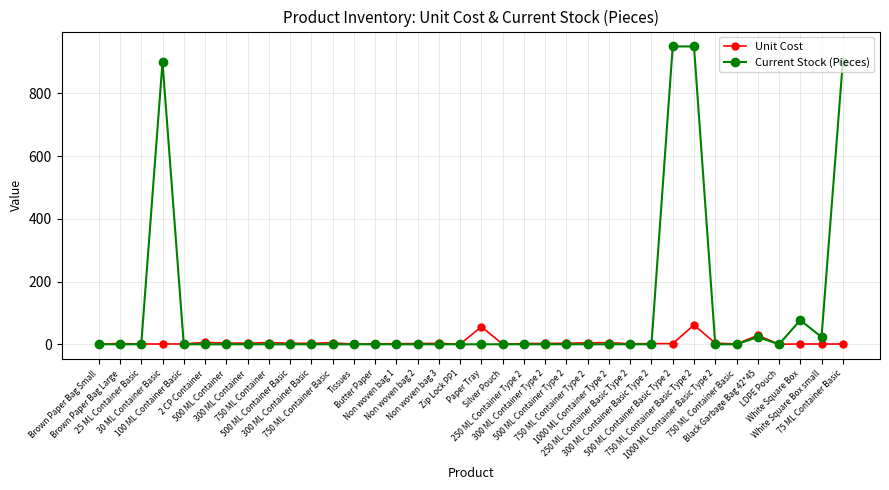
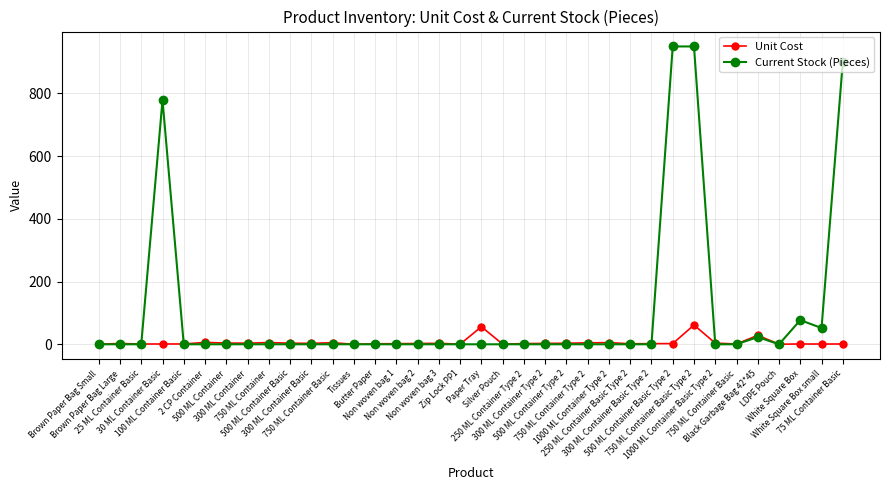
Current Stock (Pieces), 30 ML Container Basic: 900 -> 780
Current Stock (Pieces), White Square Box small: 20 -> 50
